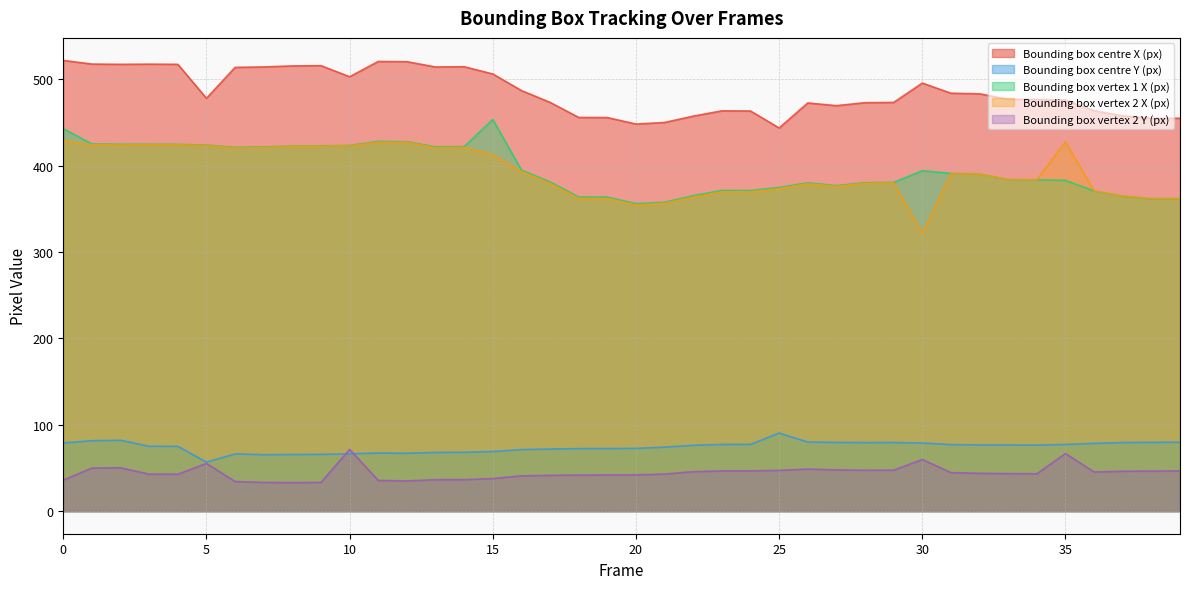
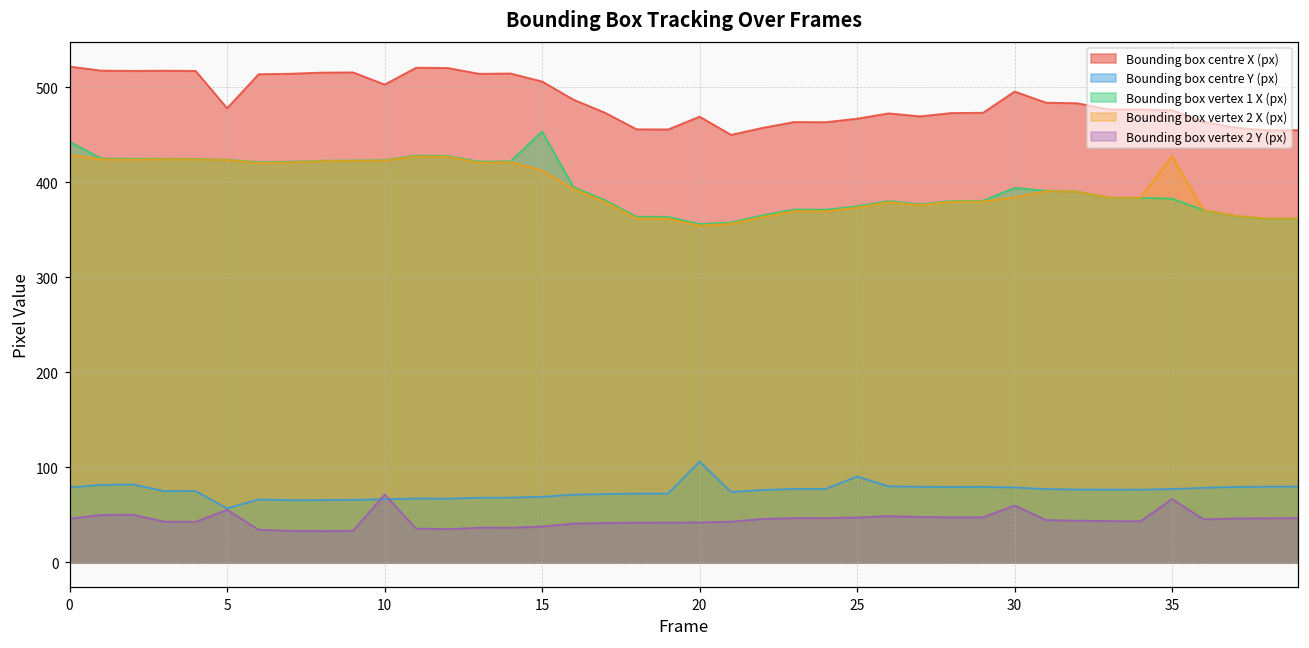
Bounding box vertex 2 Y (px), 0: 40 -> 50
Bounding box centre X (px), 20: 450 -> 470
Bounding box centre Y (px), 20: 70 -> 110
Bounding box centre X (px), 25: 440 -> 470
Bounding box vertex 2 X (px), 30: 320 -> 380
